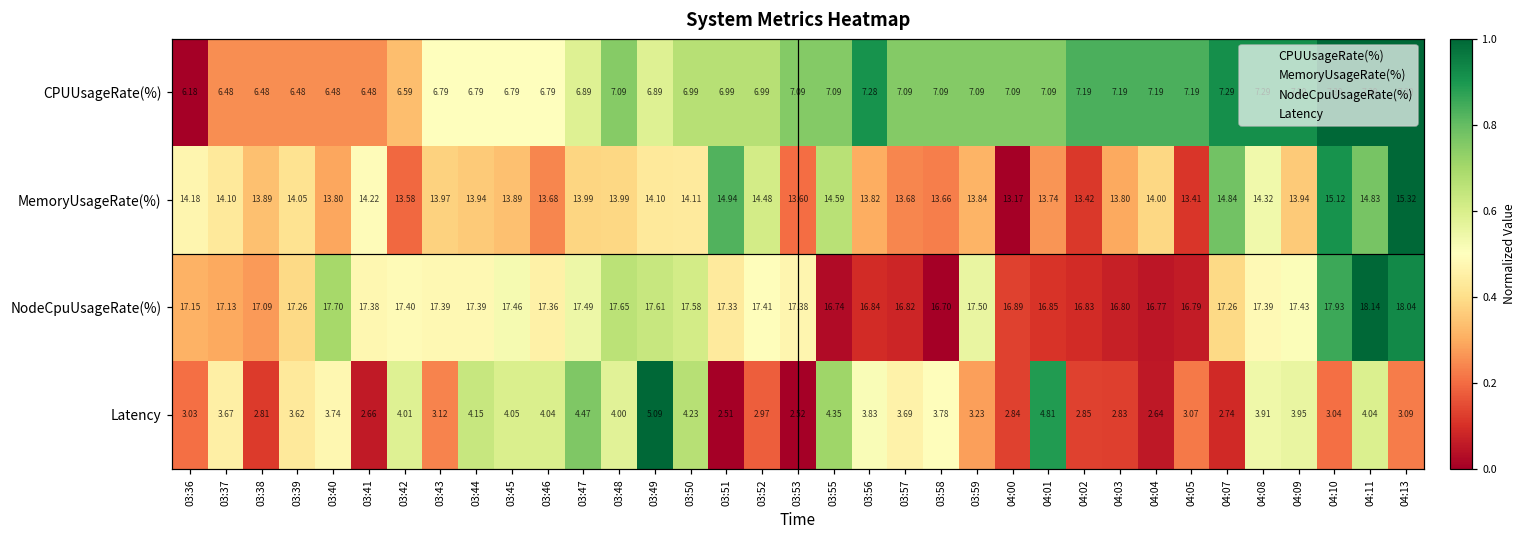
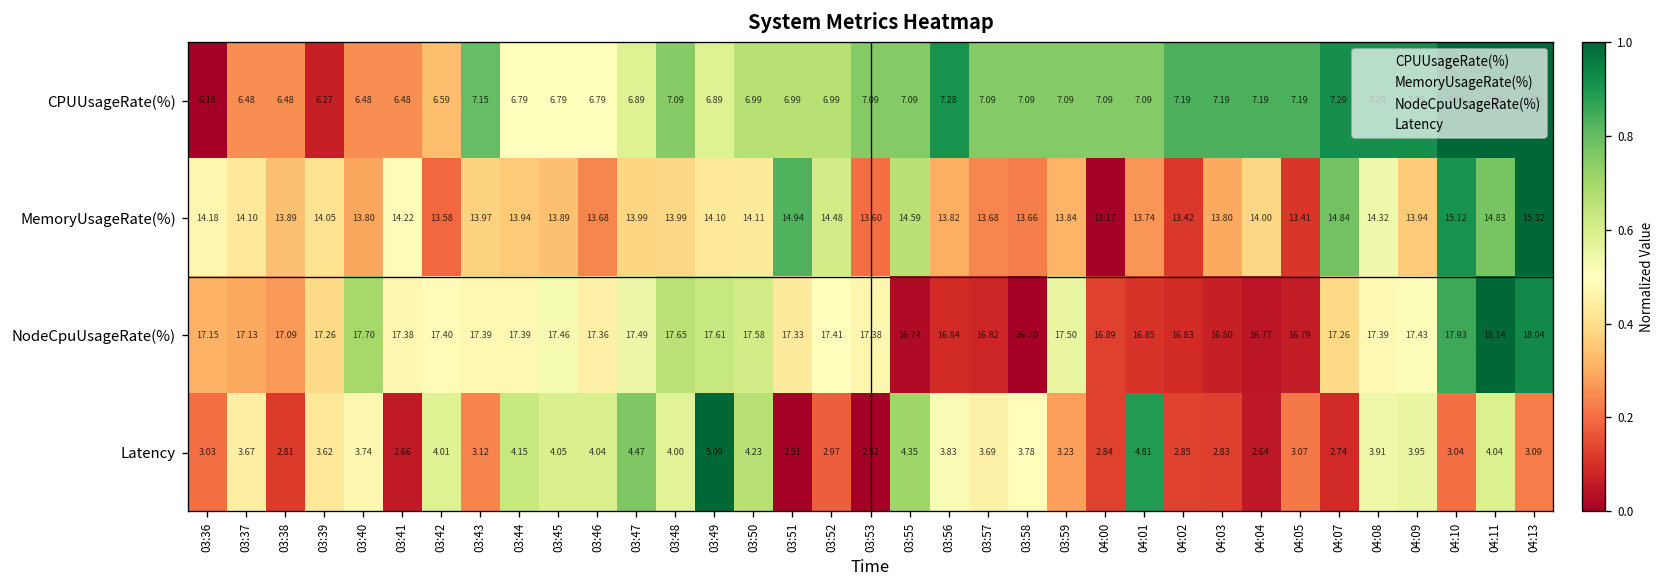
CPUUsageRate(%), 03:39: 6.48 -> 6.27
CPUUsageRate(%), 03:43: 6.79 -> 7.15
